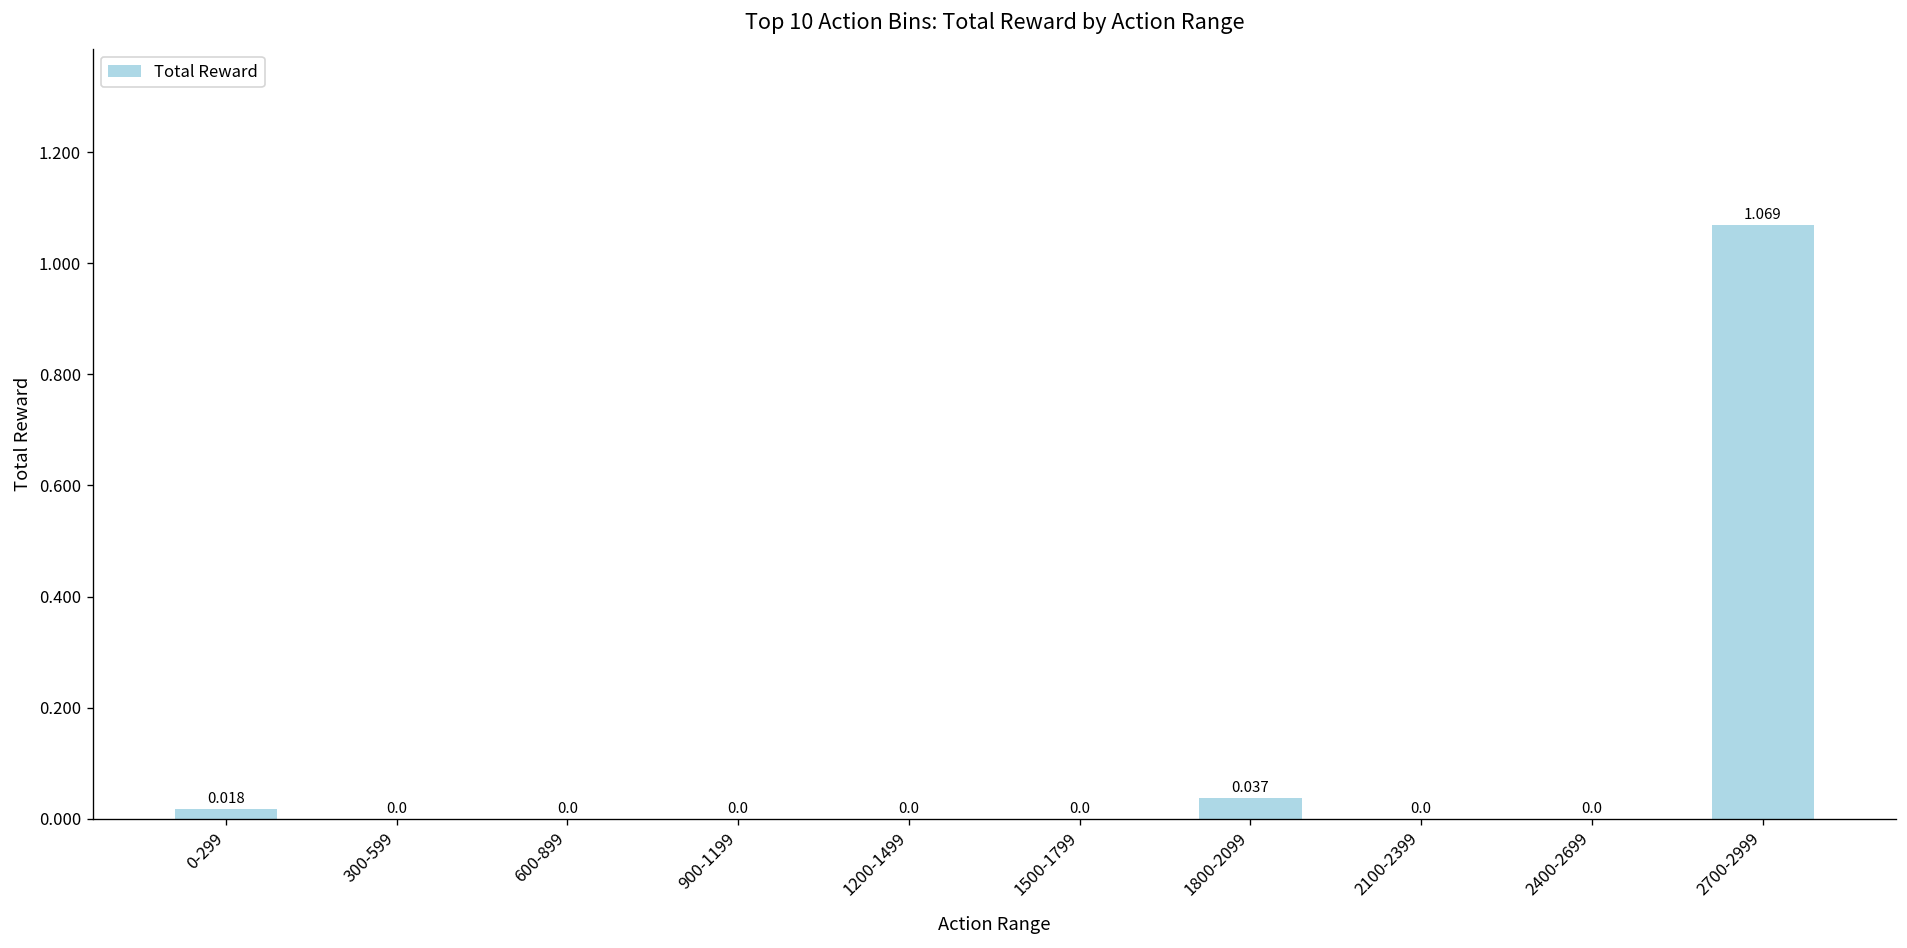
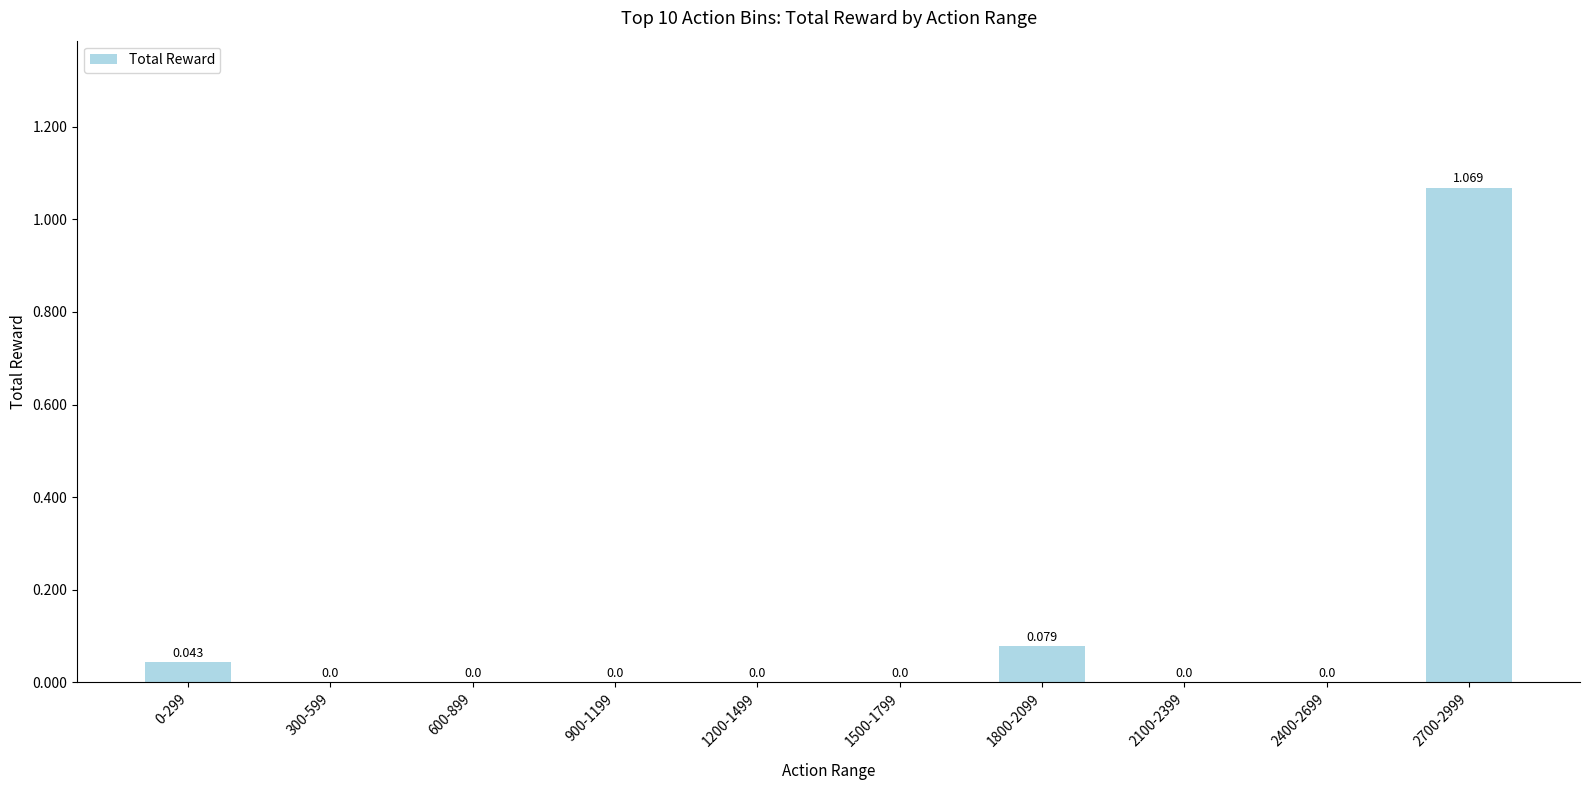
0-299: 0.018 -> 0.043
1800-2099: 0.037 -> 0.079
